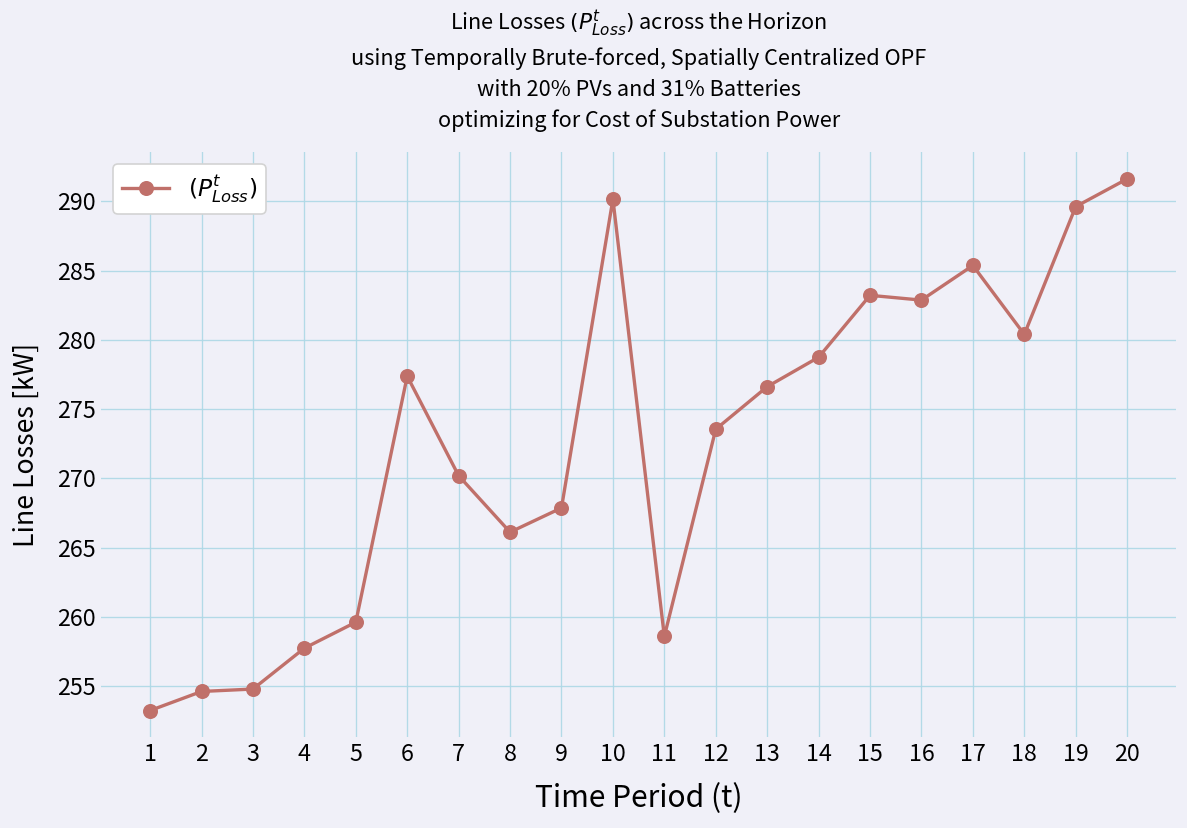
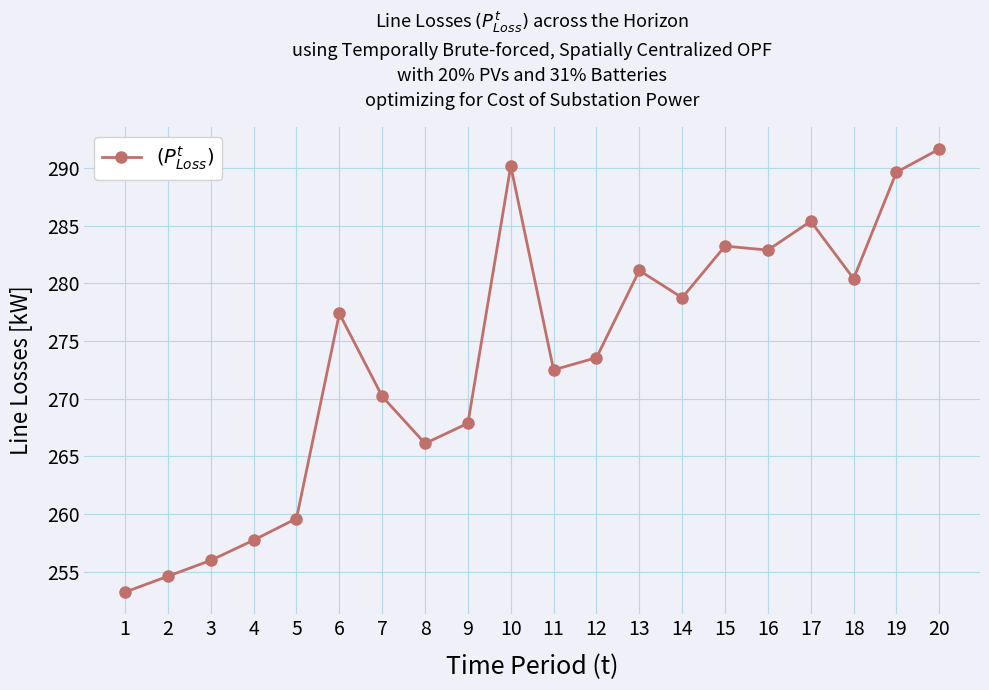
3: 254.8 -> 256.0
11: 258.6 -> 272.5
13: 276.6 -> 281.1
